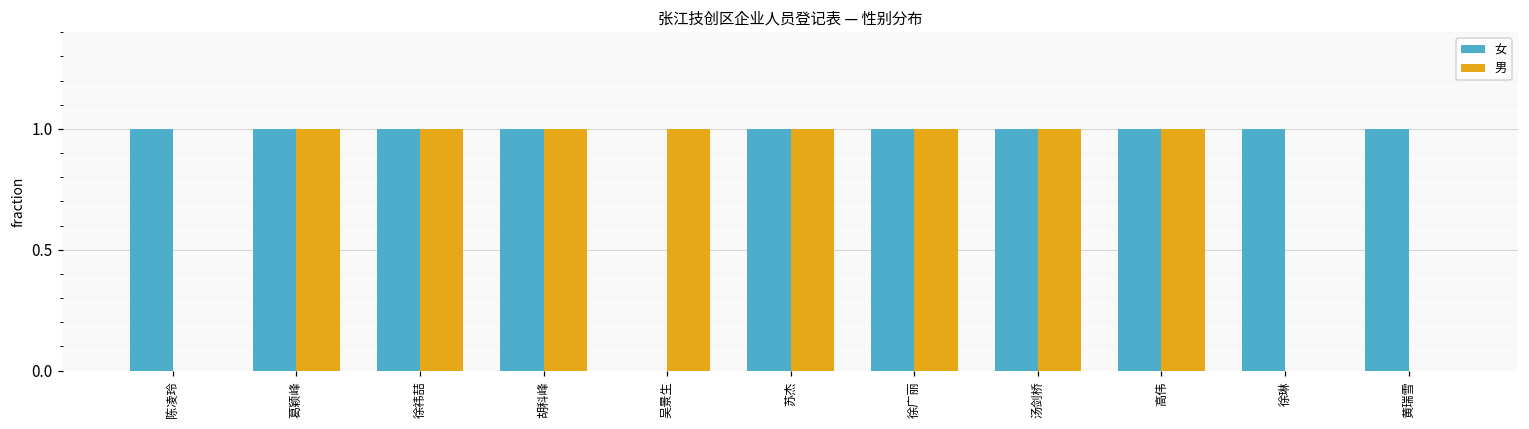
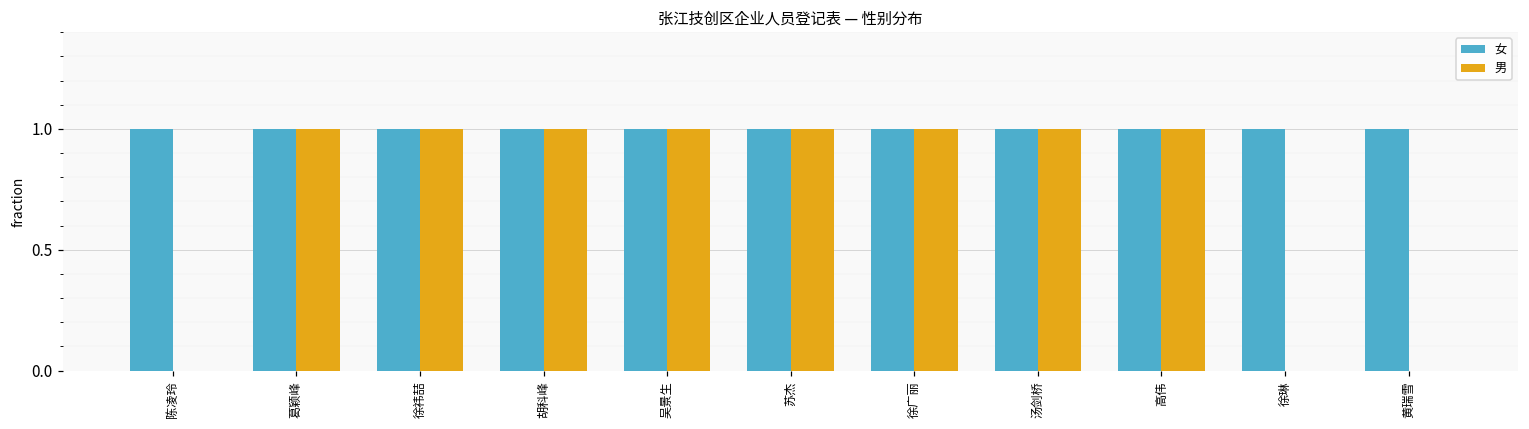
女, 吴景生: 0 -> 1
